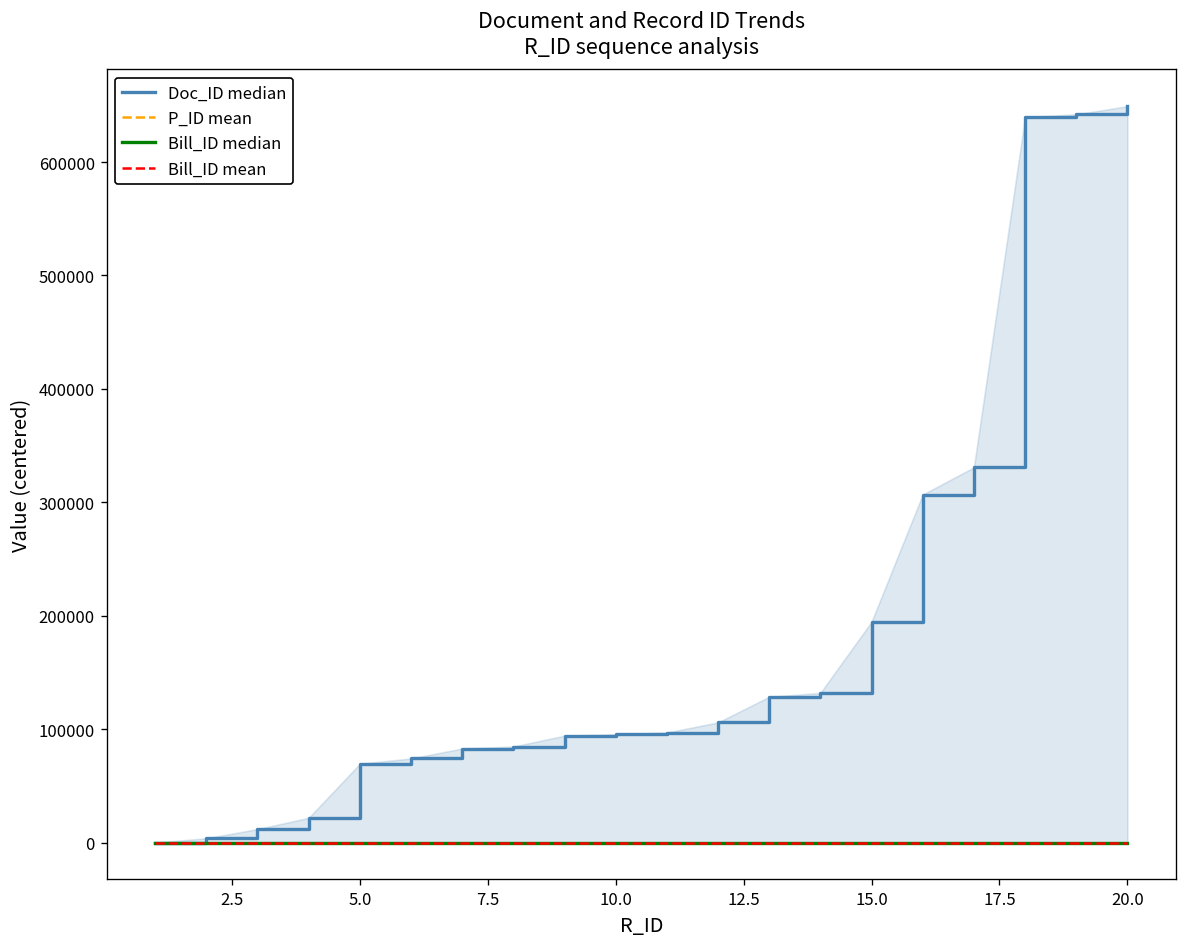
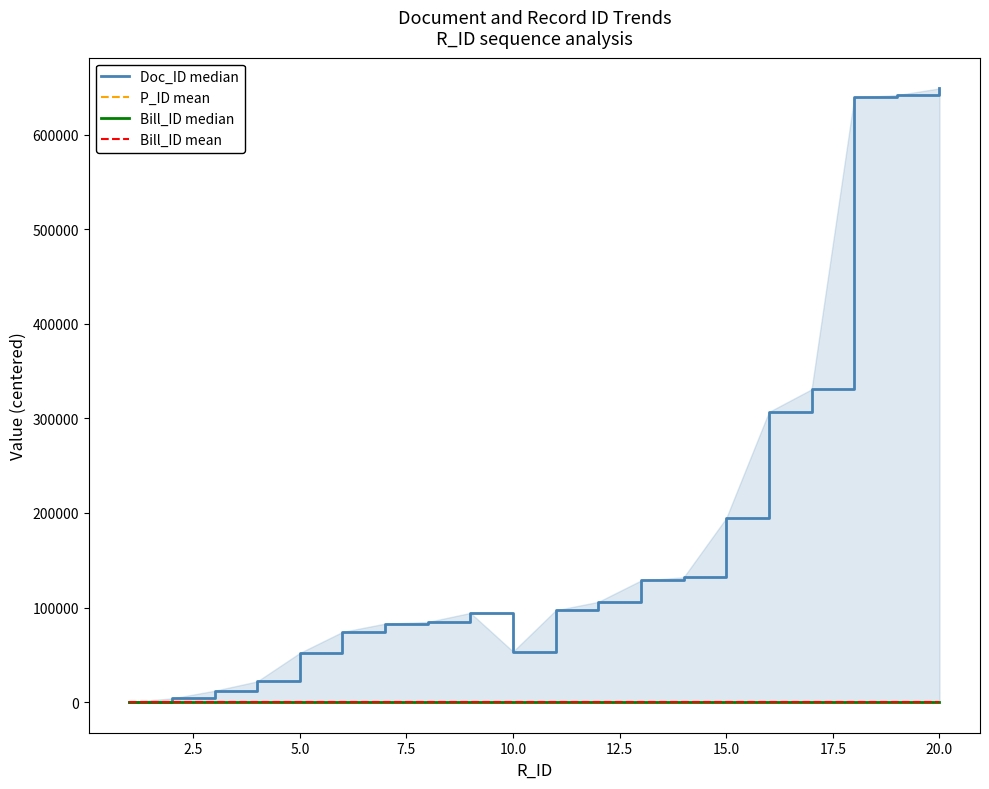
Doc_ID median, 5.0: 70000 -> 50000
Doc_ID median, 10.0: 100000 -> 50000
